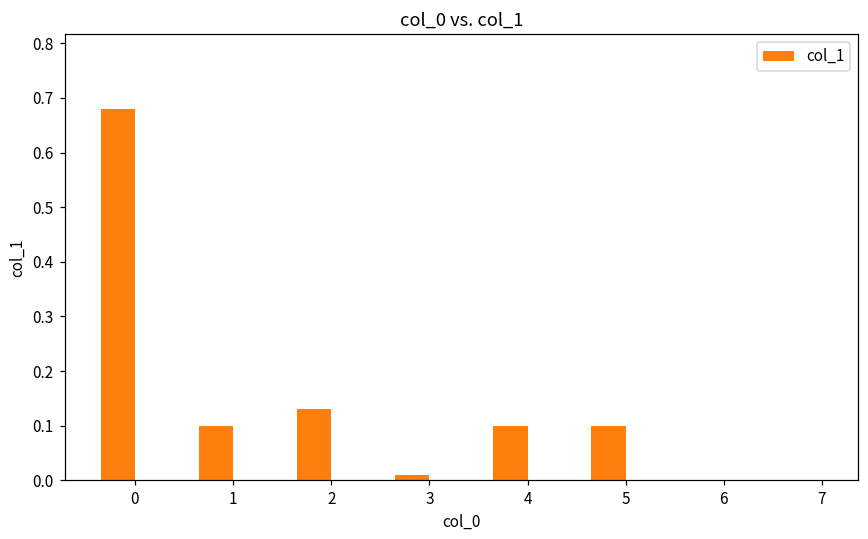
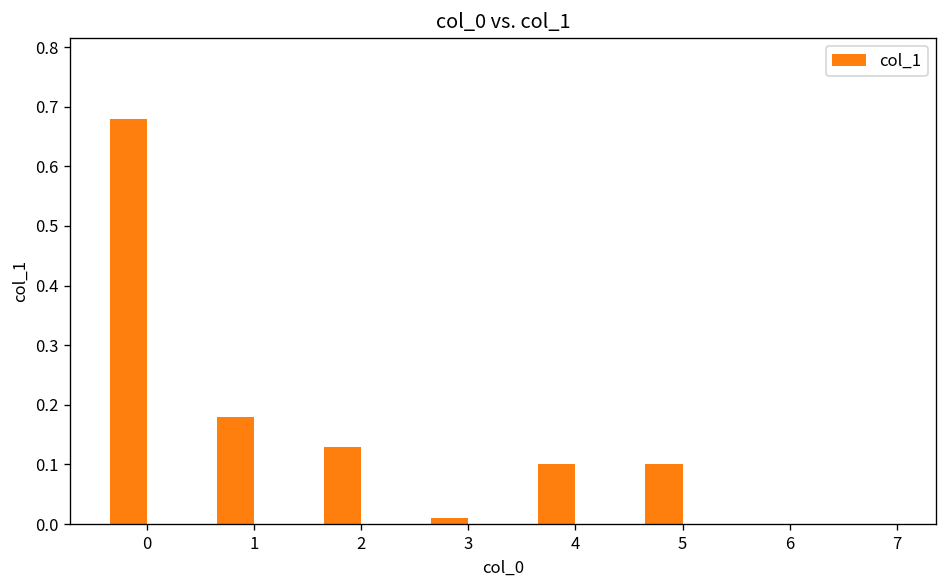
1: 0.10 -> 0.18
